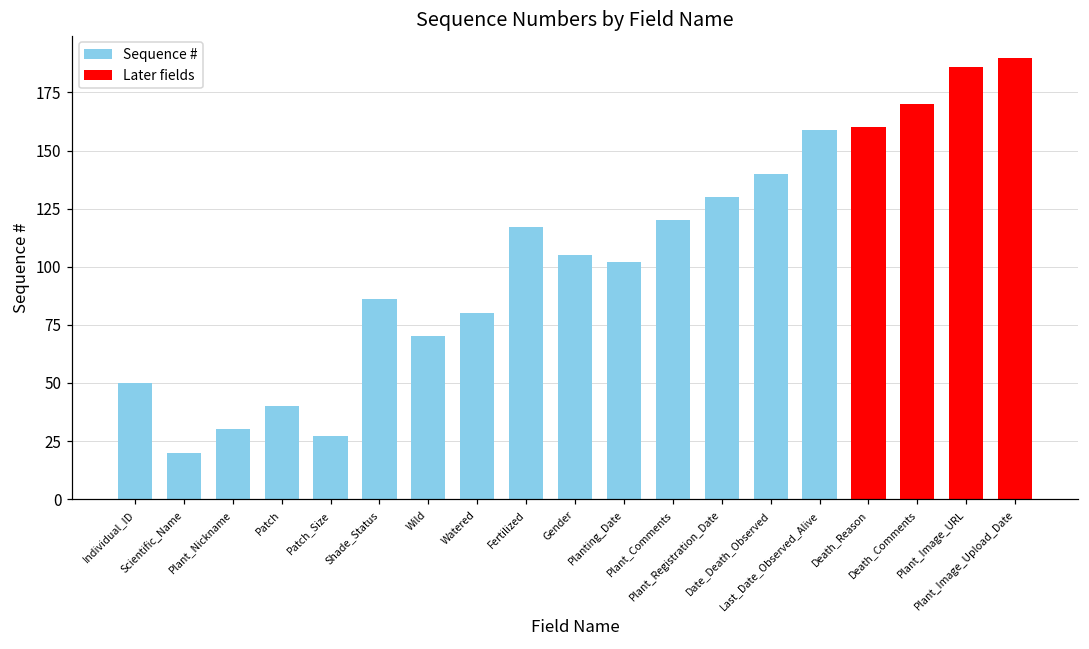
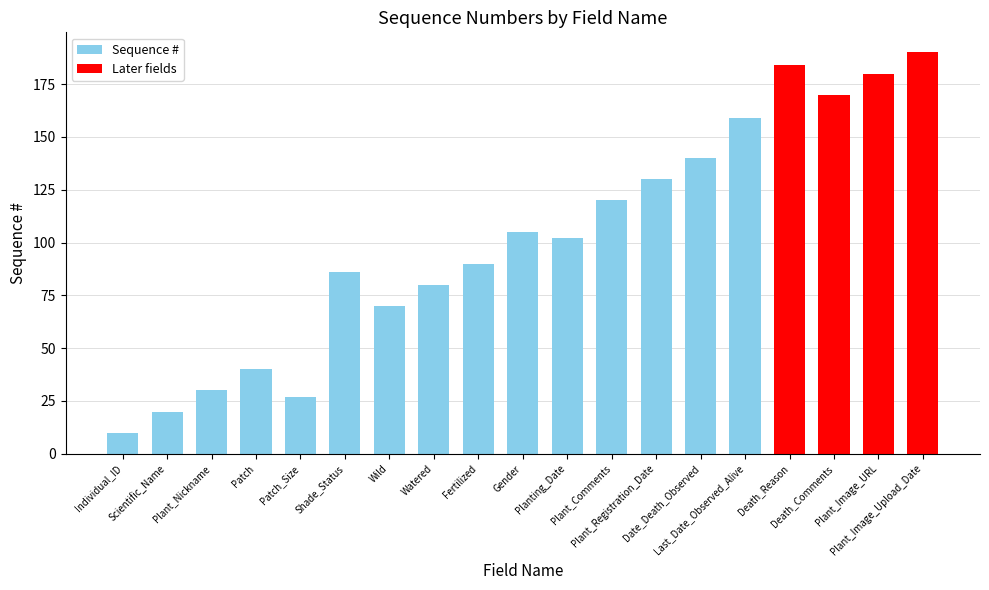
Individual_ID: 50 -> 10
Fertilized: 117 -> 90
Death_Reason: 160 -> 184
Plant_Image_URL: 186 -> 180
